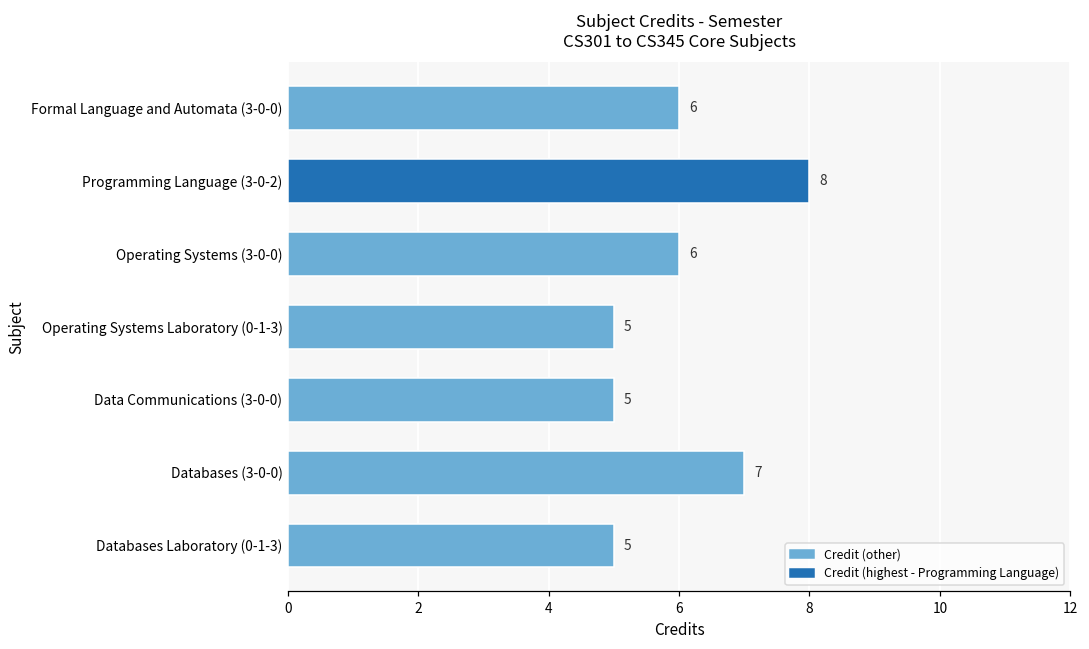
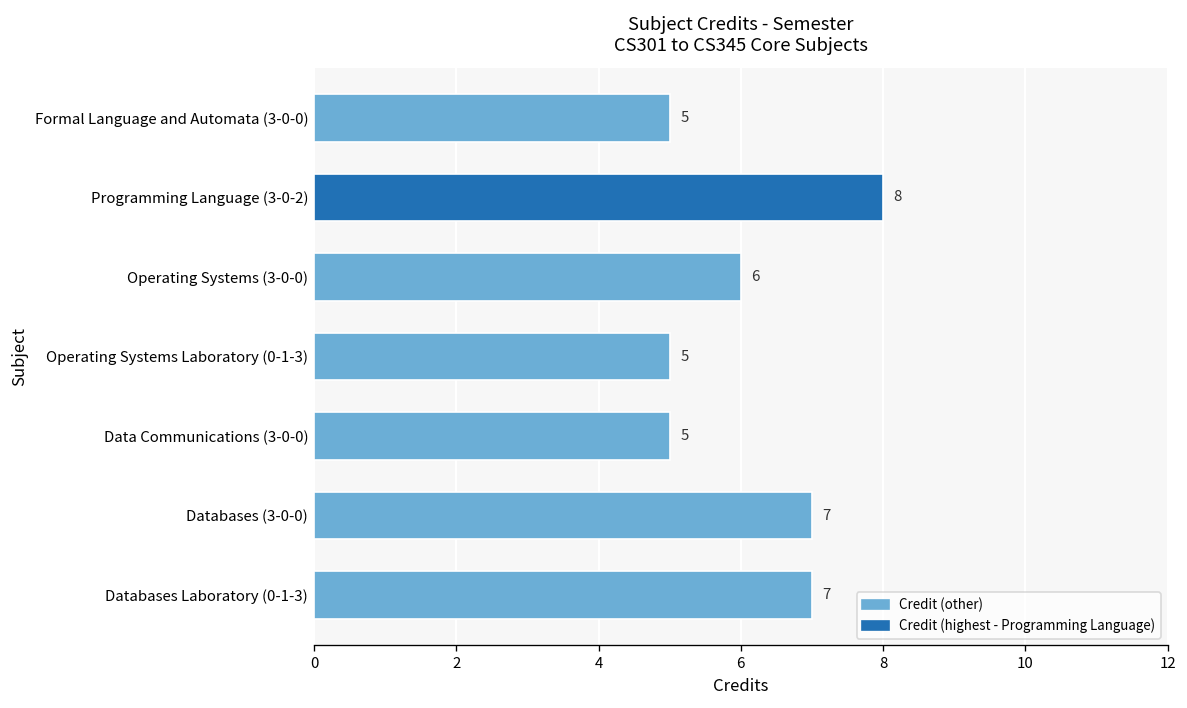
Formal Language and Automata (3-0-0): 6 -> 5
Databases Laboratory (0-1-3): 5 -> 7
